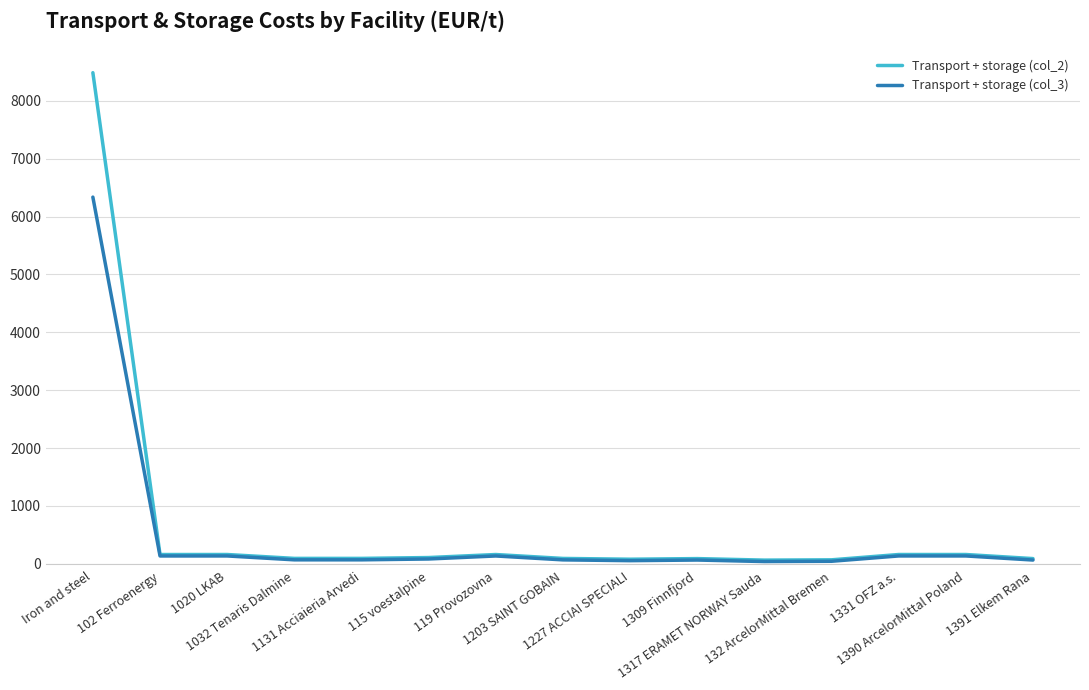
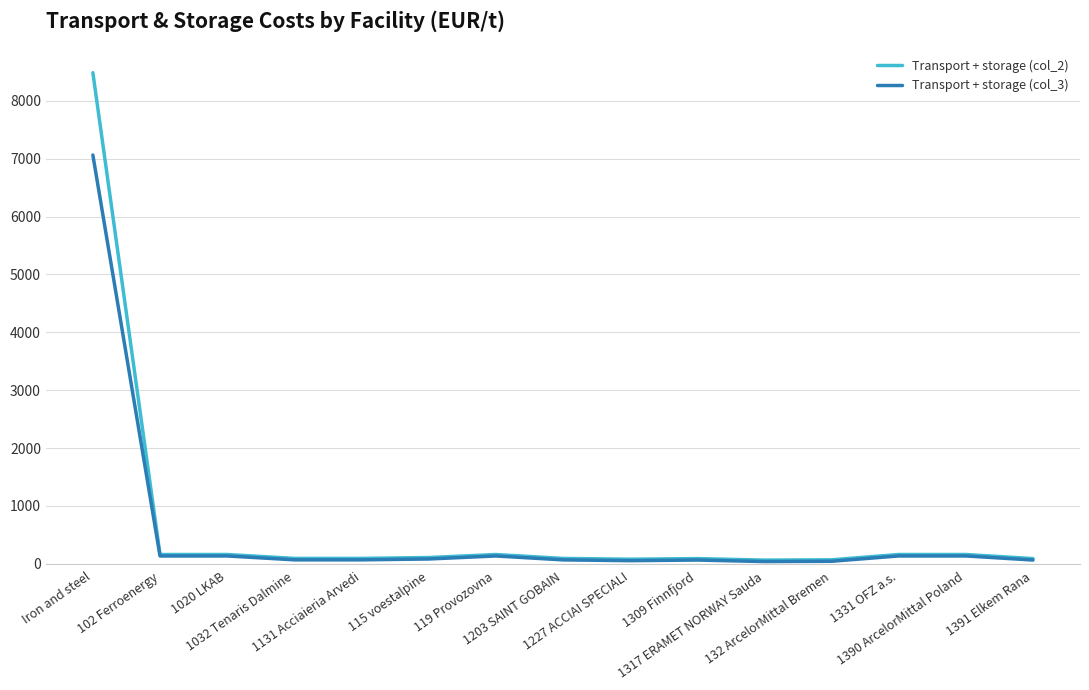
Transport + storage (col_3), Iron and steel: 6300 -> 7100
